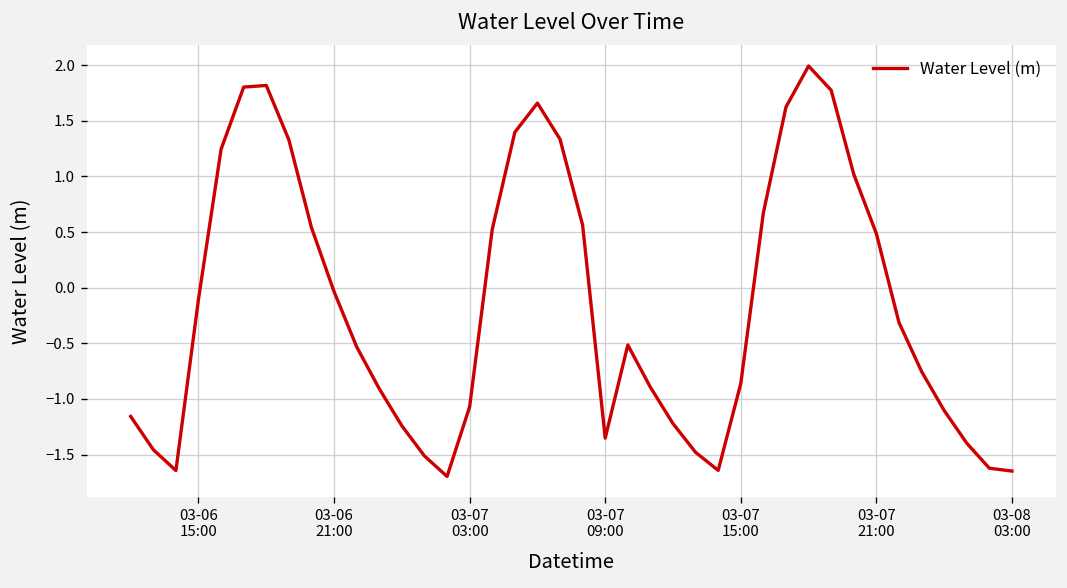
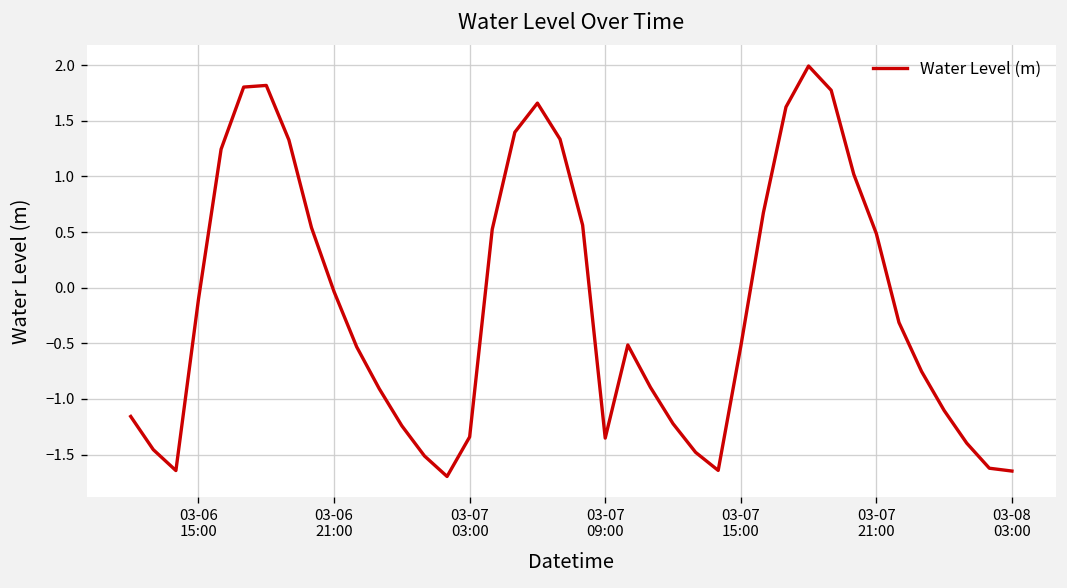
03-07 03:00: -1.1 -> -1.3
03-07 15:00: -0.9 -> -0.5
